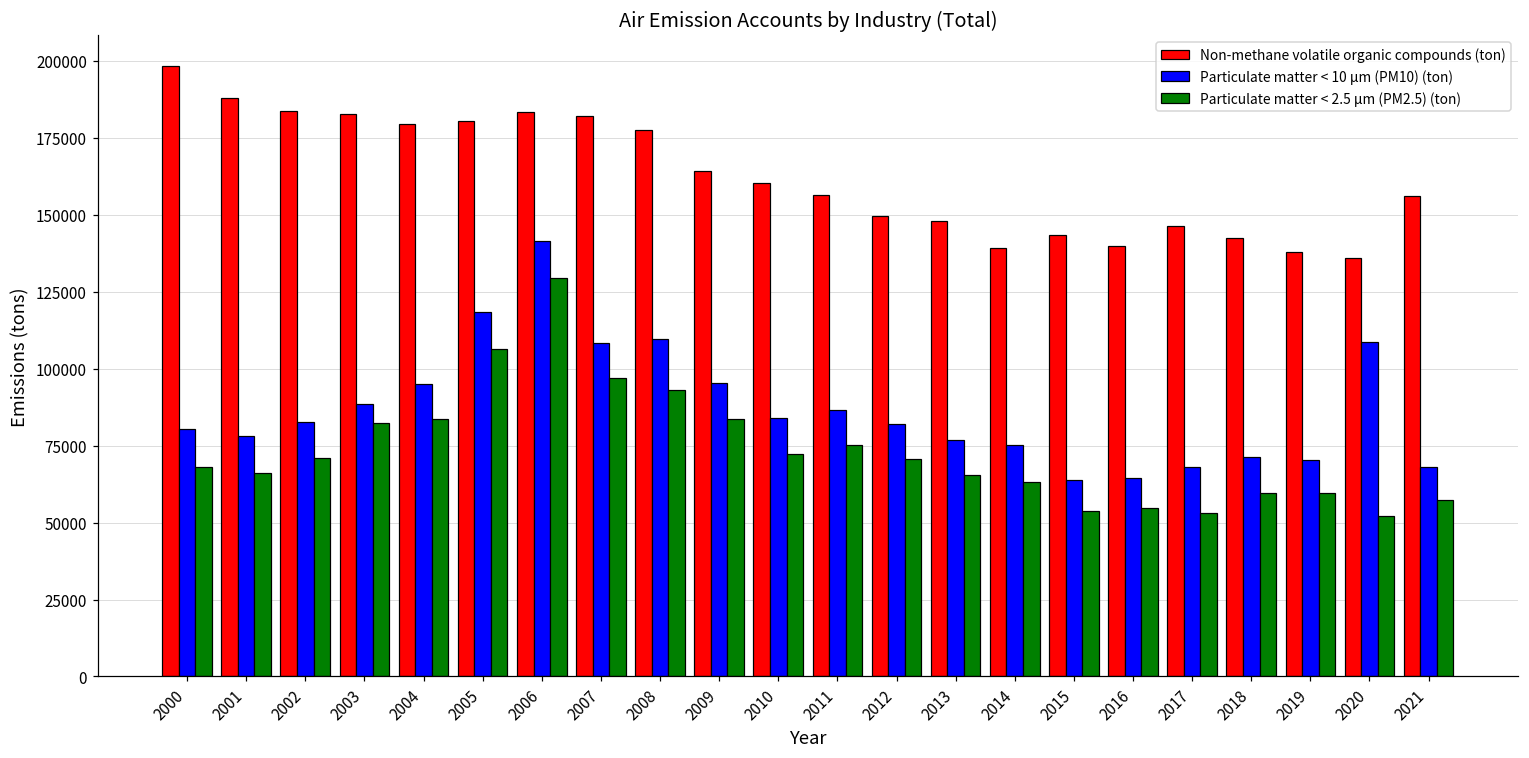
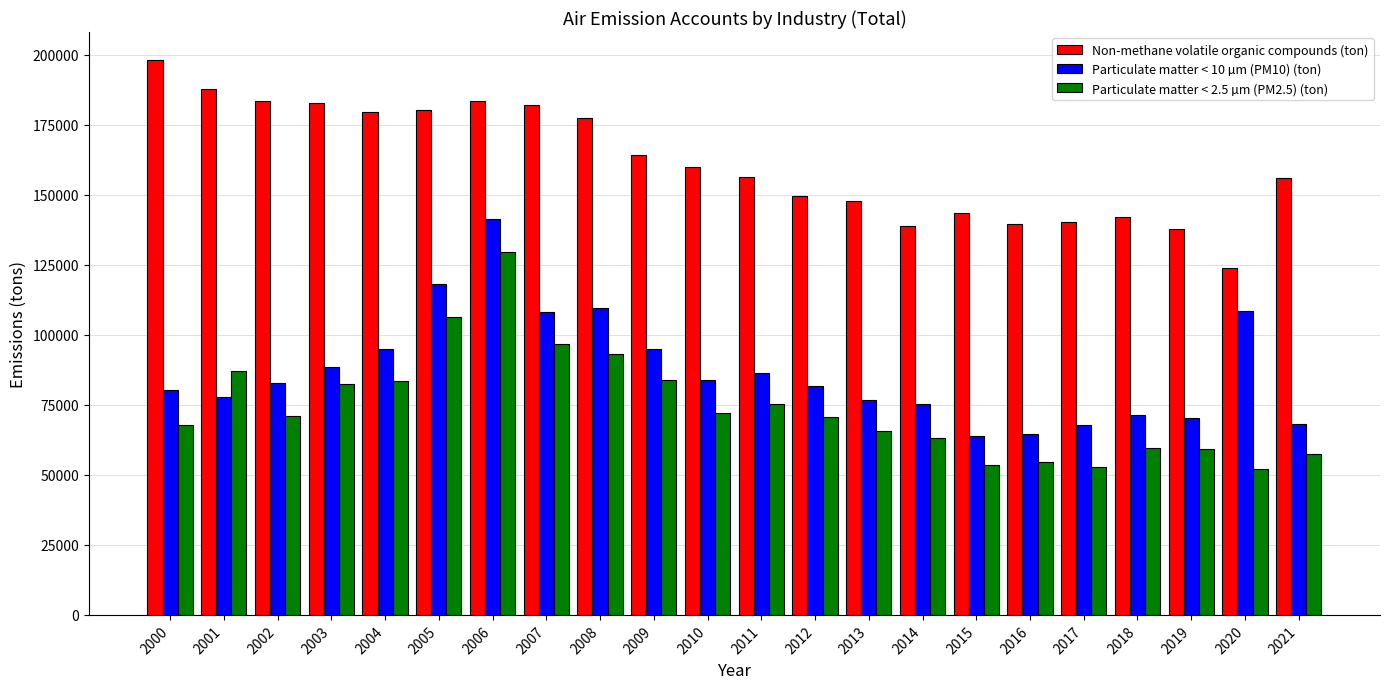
Particulate matter < 2.5 µm (PM2.5) (ton), 2001: 66000 -> 87000
Non-methane volatile organic compounds (ton), 2017: 146000 -> 140000
Non-methane volatile organic compounds (ton), 2020: 136000 -> 124000
